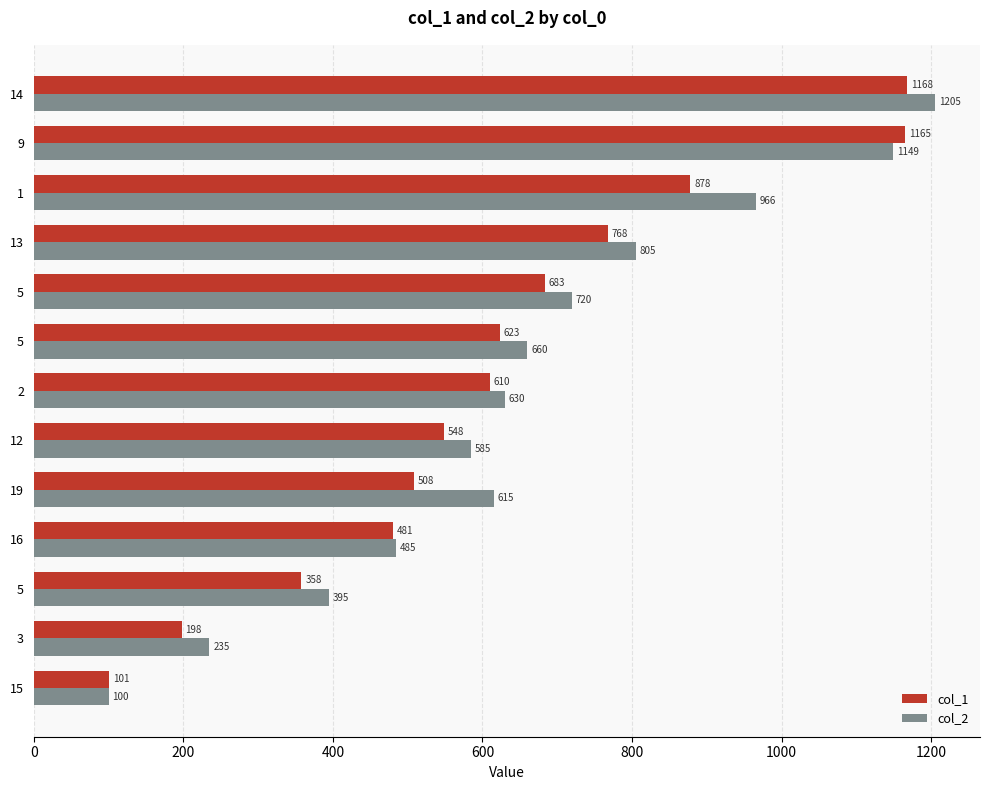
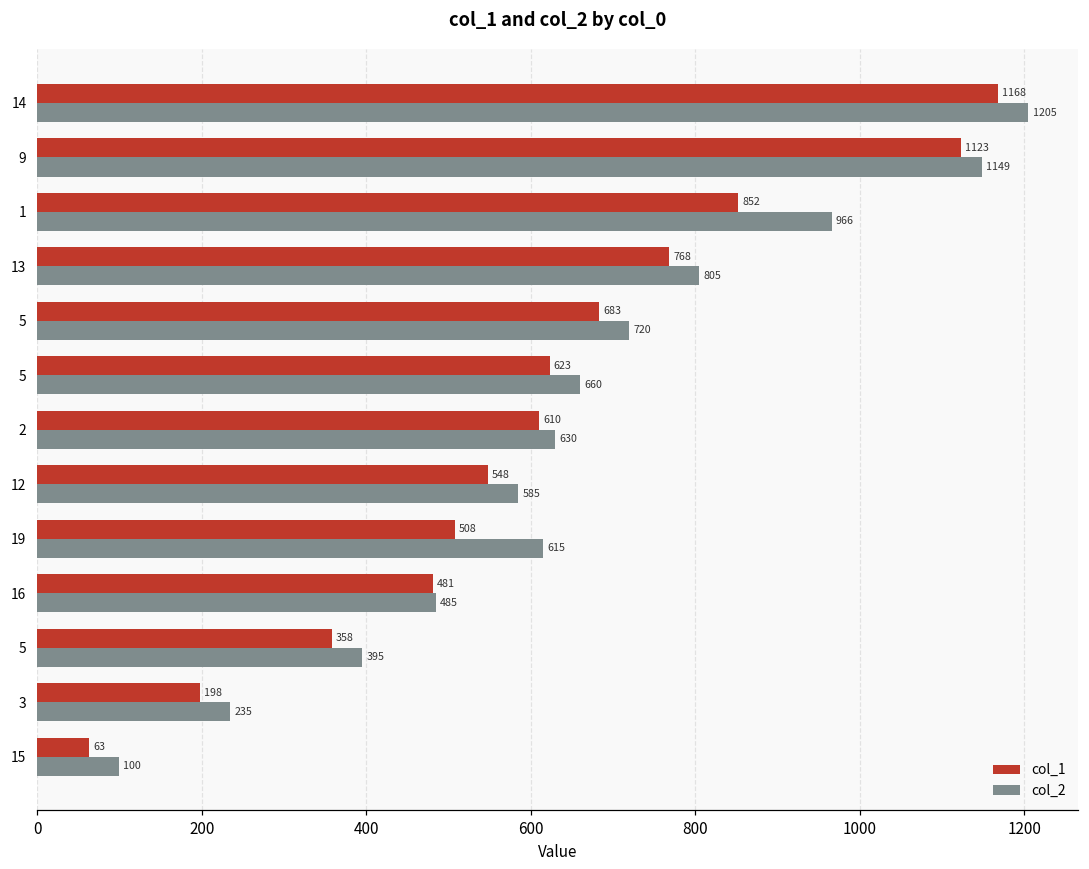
col_1, 9: 1165 -> 1123
col_1, 1: 878 -> 852
col_1, 15: 101 -> 63
